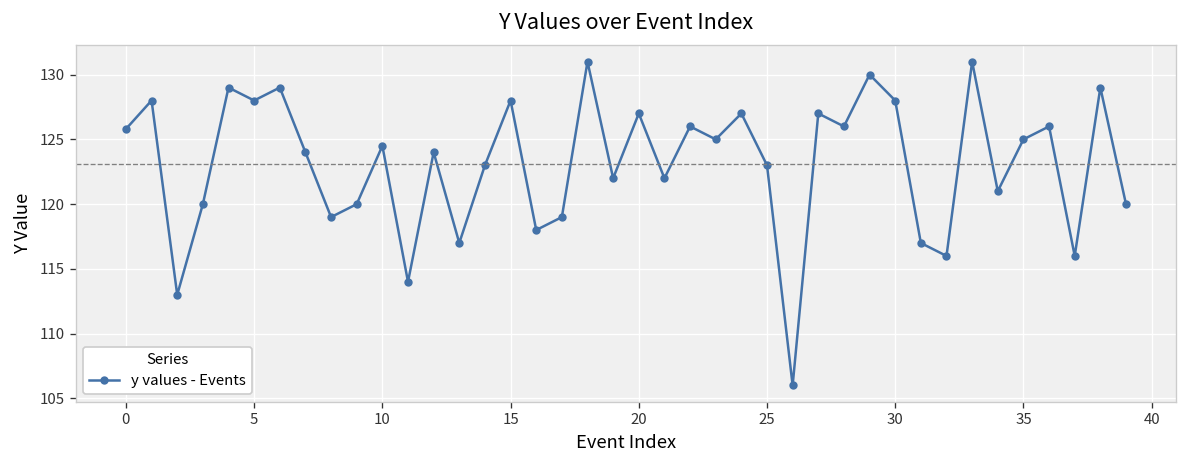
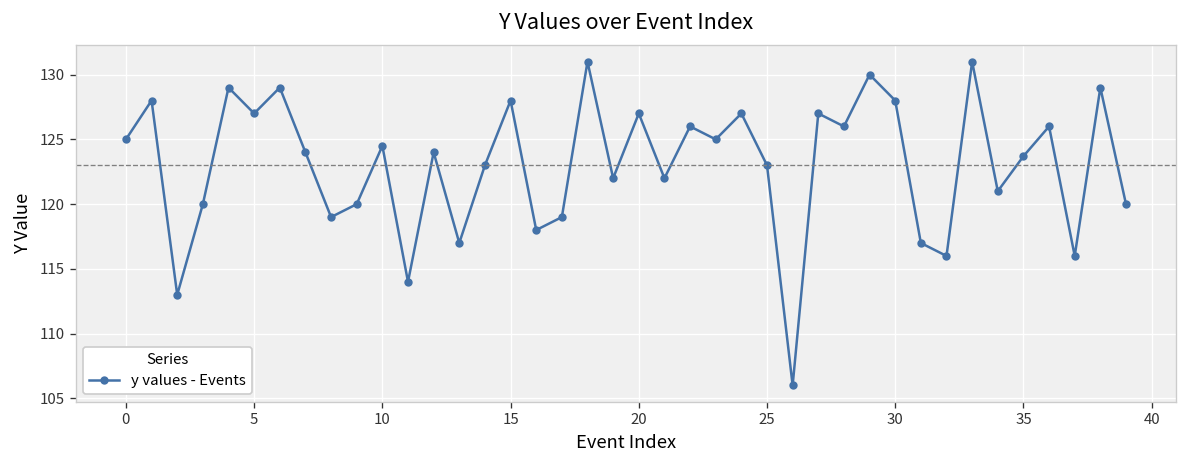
0: 125.8 -> 125.0
5: 128 -> 127
35: 125.0 -> 123.7
